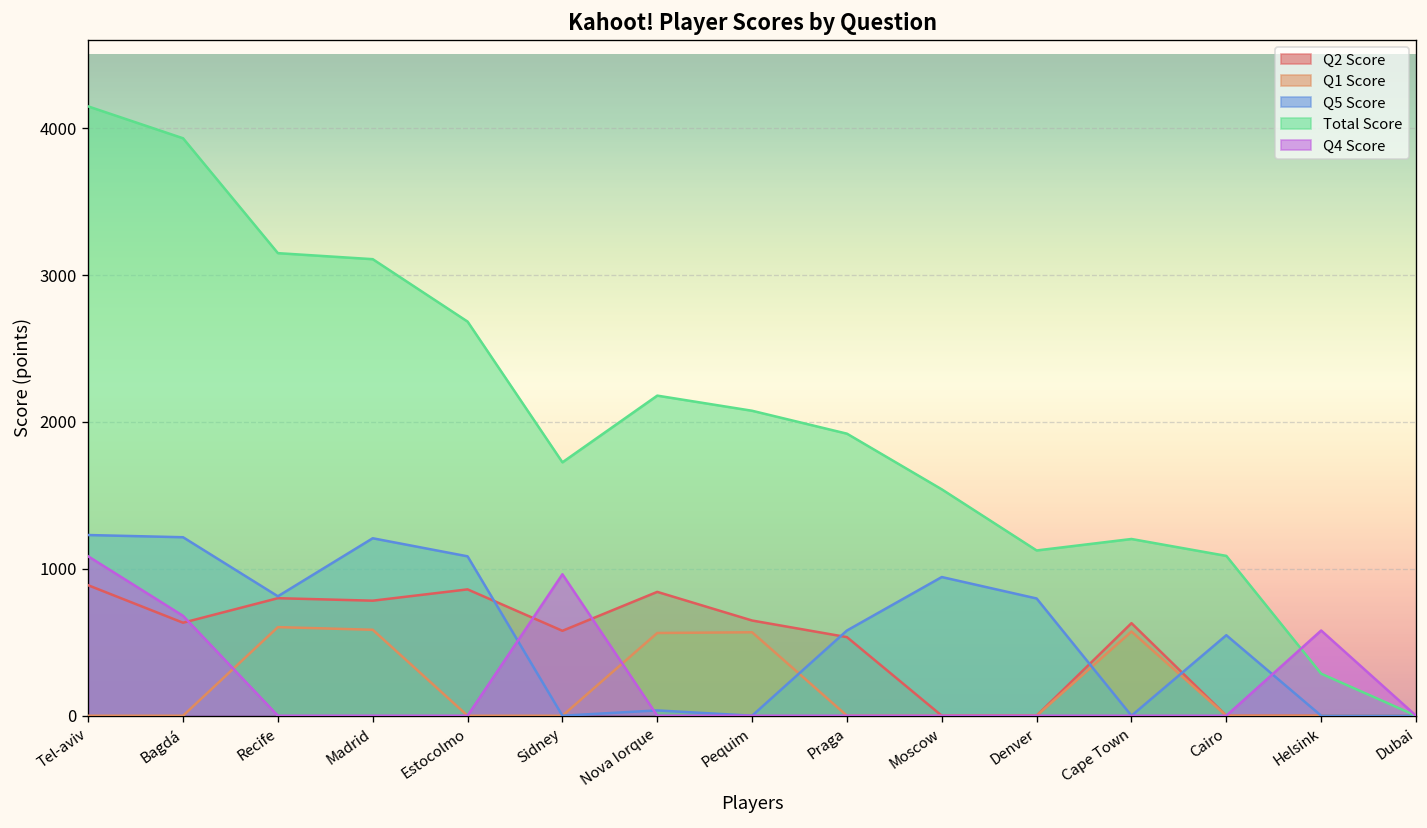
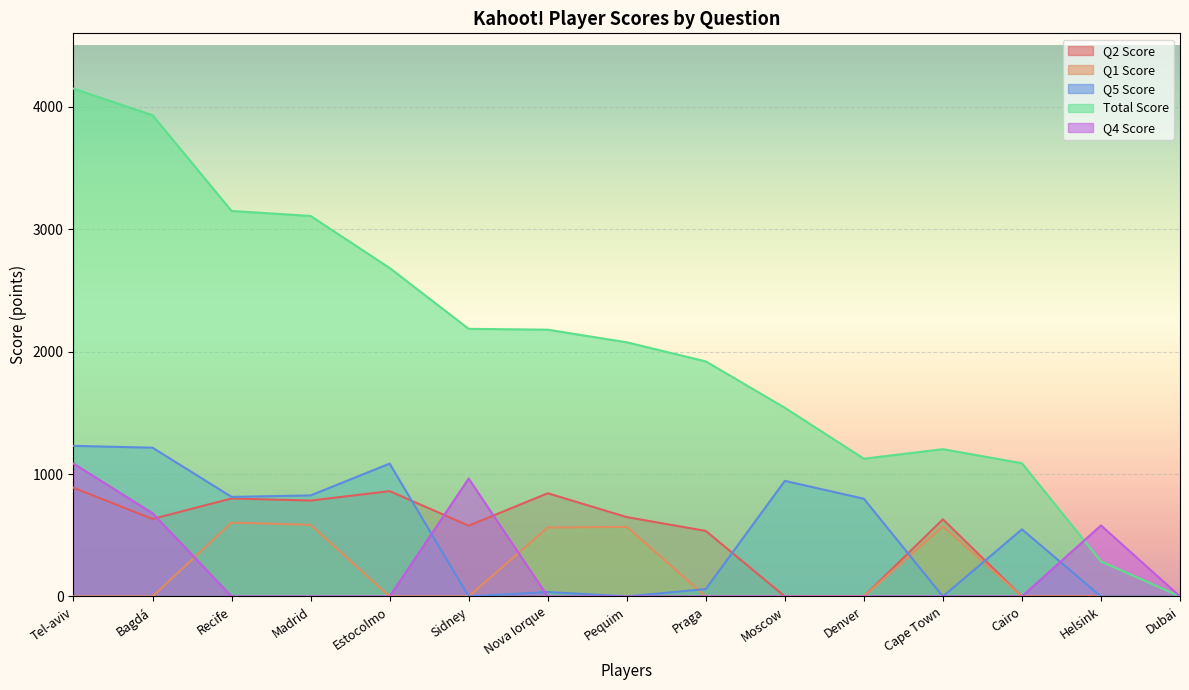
Q5 Score, Madrid: 1210 -> 830
Total Score, Sidney: 1730 -> 2190
Q5 Score, Praga: 580 -> 60
